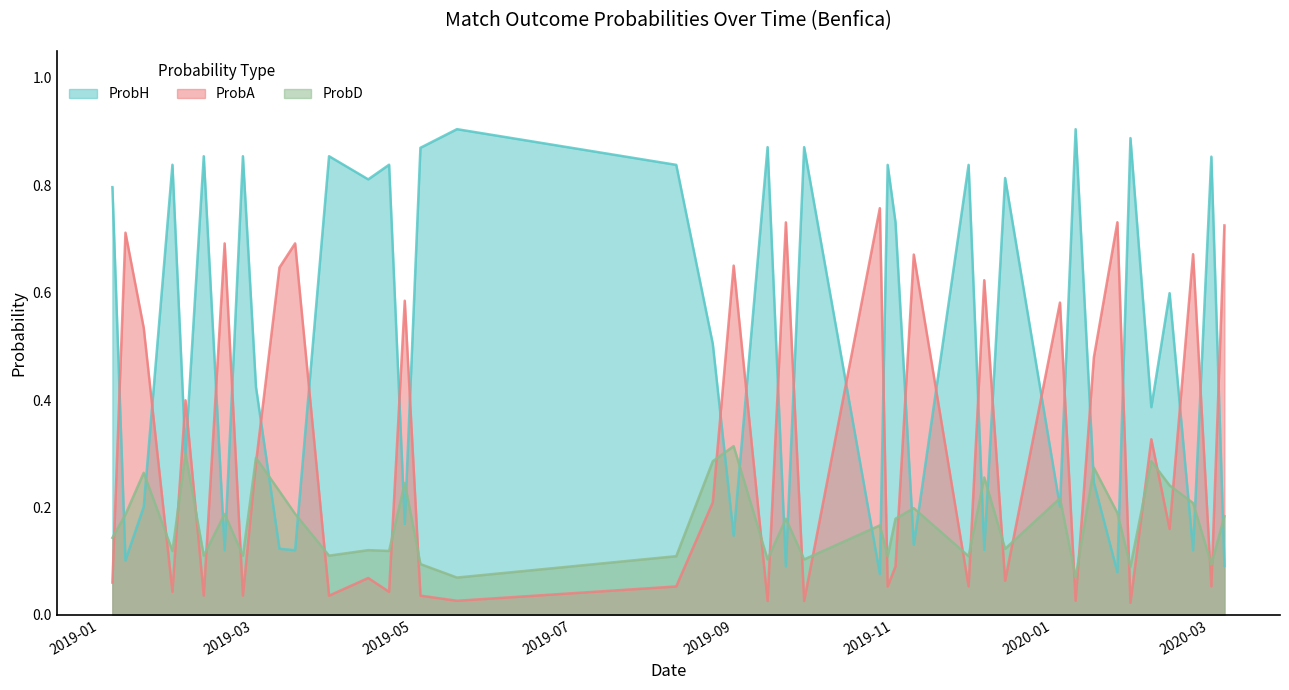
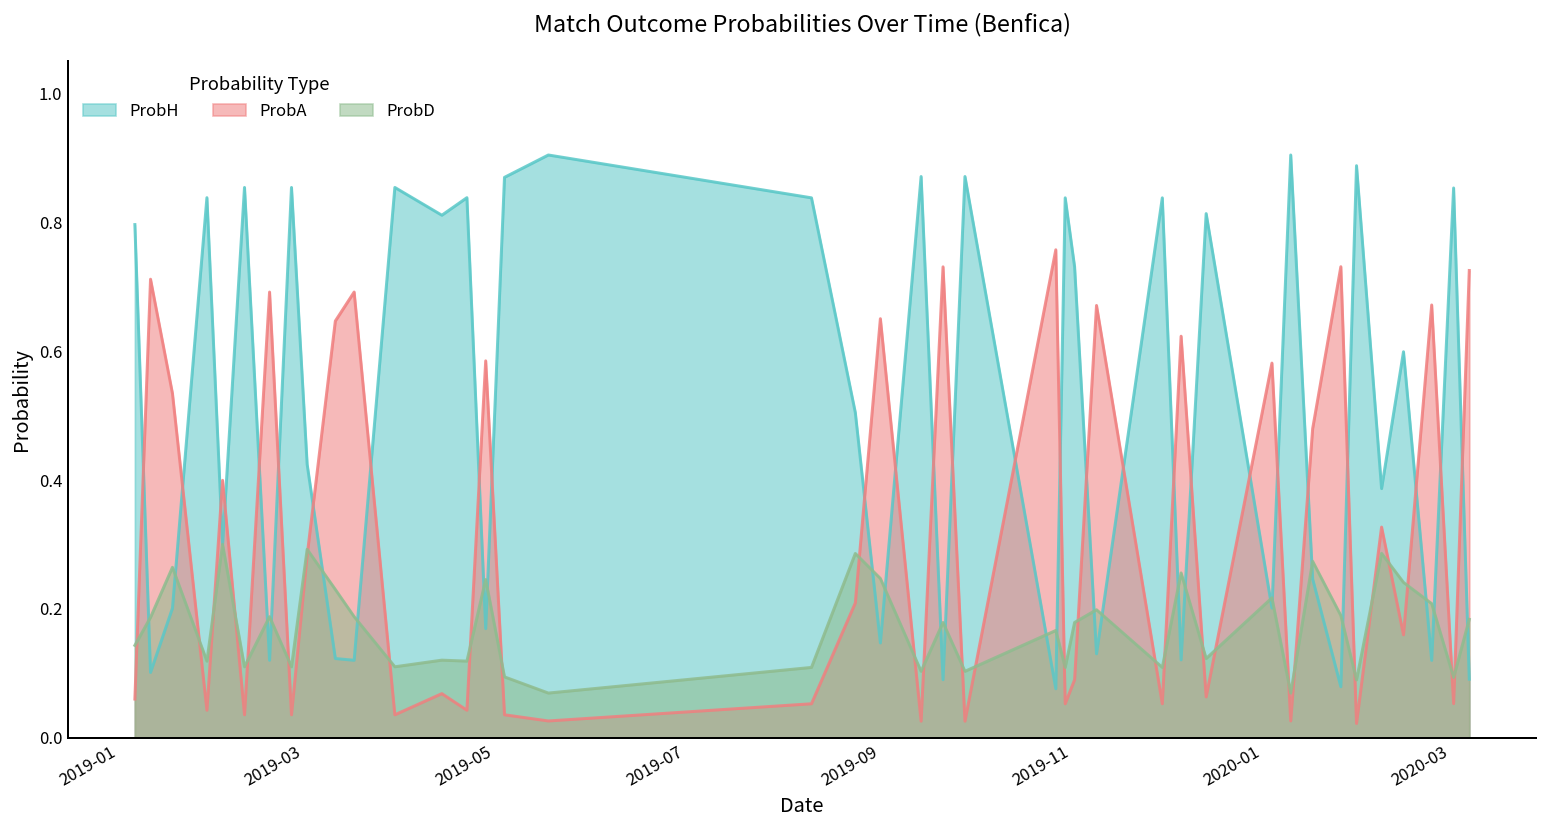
ProbD, 2019-09: 0.31 -> 0.25
